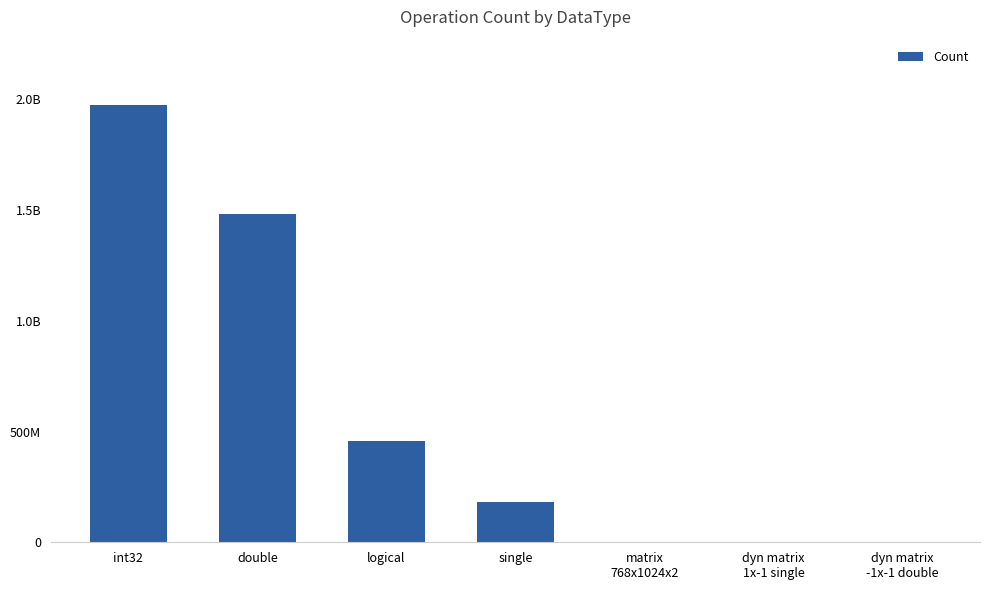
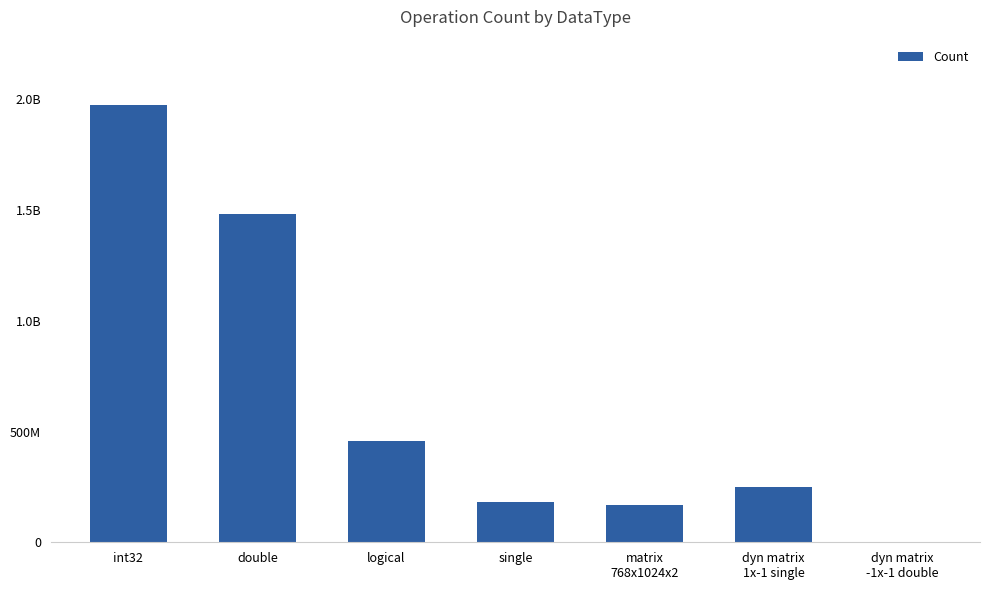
matrix 768x1024x2: 0 -> 170000000
dyn matrix 1x-1 single: 0 -> 250000000
